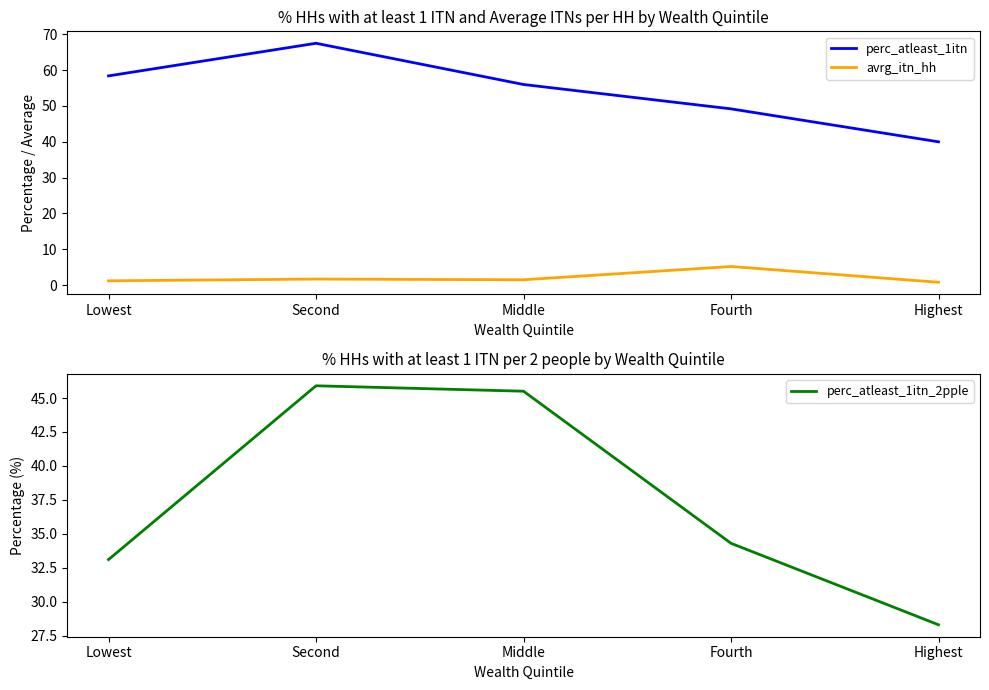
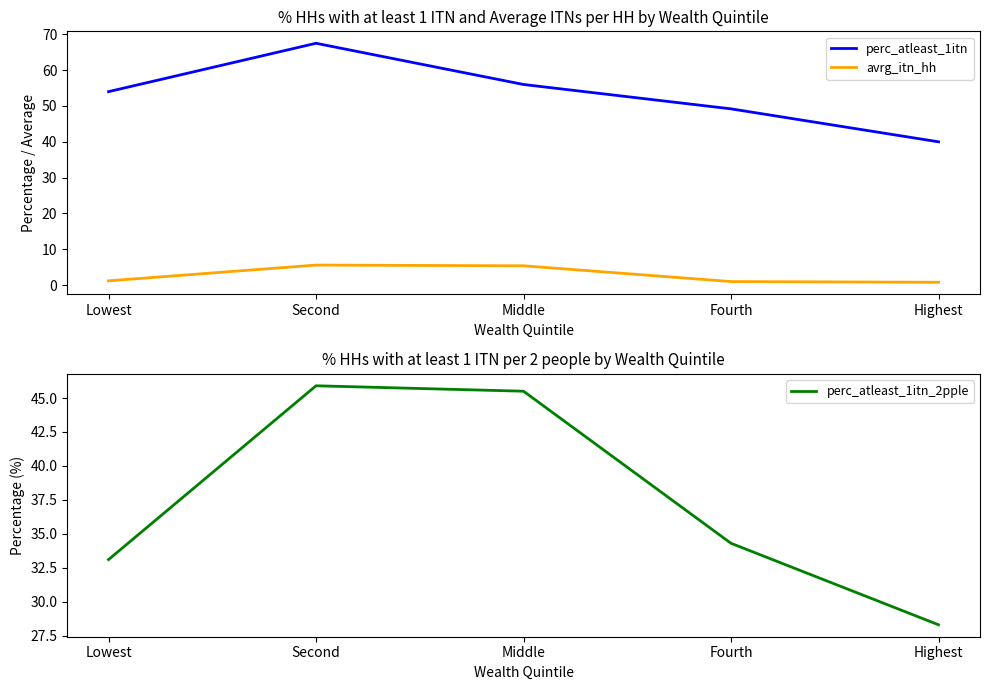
% HHs with at least 1 ITN and Average ITNs per HH by Wealth Quintile, perc_atleast_1itn, Lowest: 58 -> 54
% HHs with at least 1 ITN and Average ITNs per HH by Wealth Quintile, avrg_itn_hh, Second: 2 -> 6
% HHs with at least 1 ITN and Average ITNs per HH by Wealth Quintile, avrg_itn_hh, Middle: 2 -> 5
% HHs with at least 1 ITN and Average ITNs per HH by Wealth Quintile, avrg_itn_hh, Fourth: 5 -> 1
